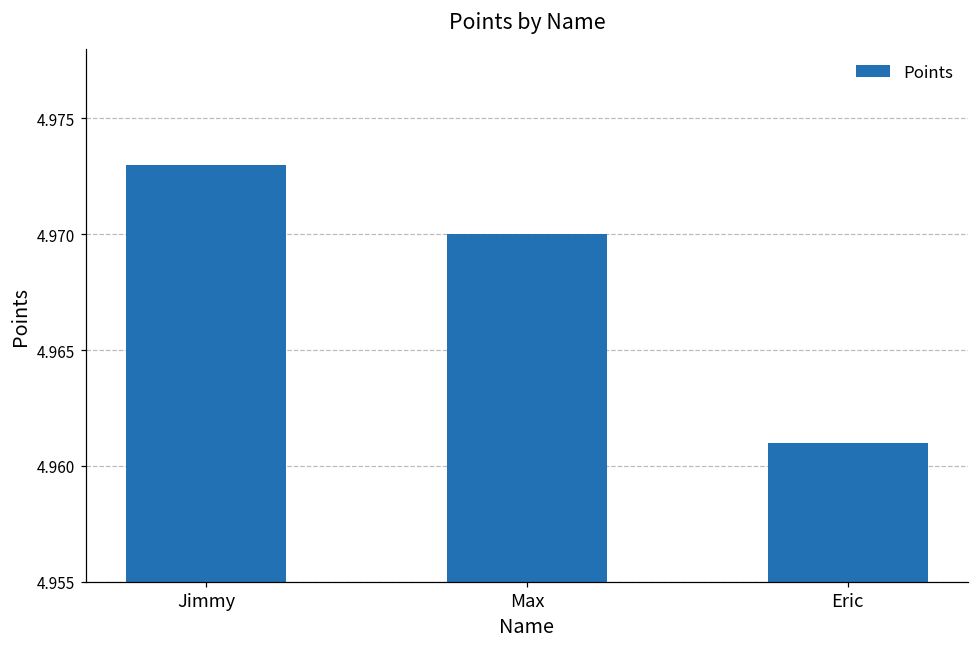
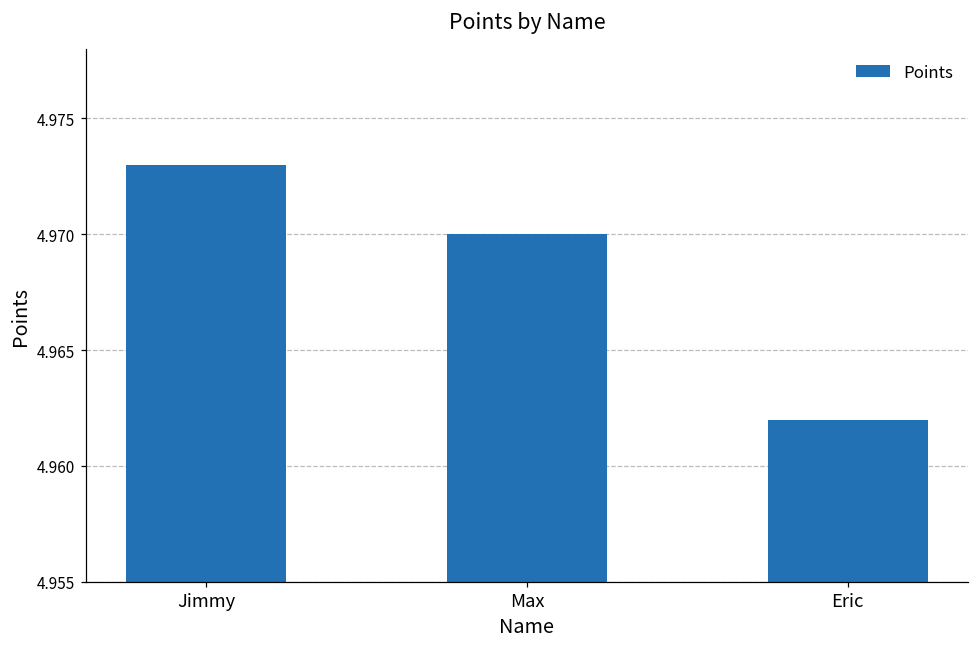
Eric: 4.961 -> 4.962
